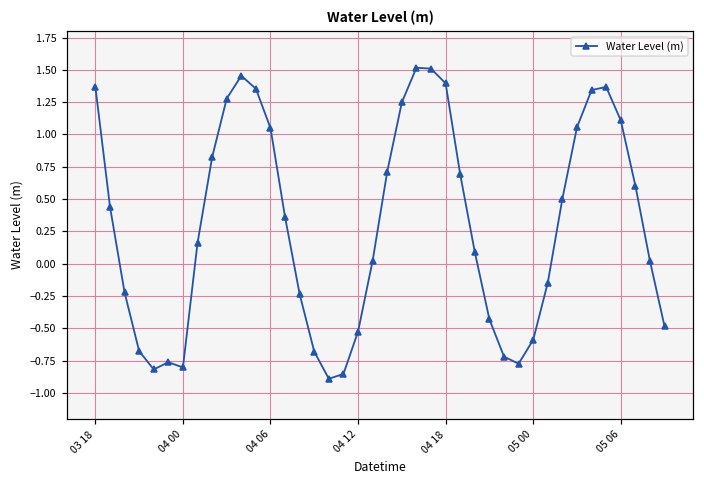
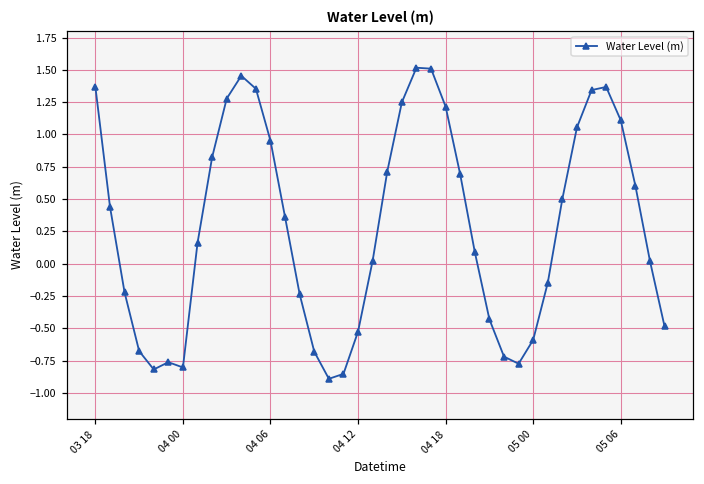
04 06: 1.05 -> 0.95
04 18: 1.40 -> 1.22
